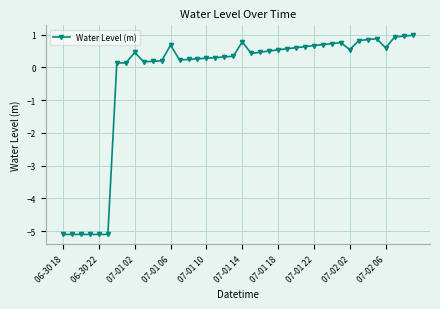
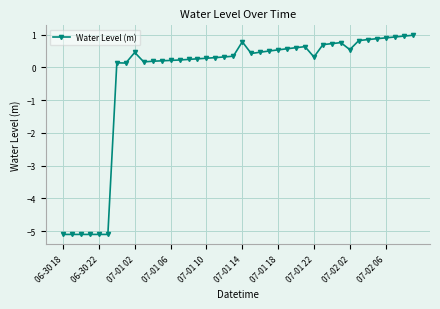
07-01 06: 0.7 -> 0.2
07-01 22: 0.7 -> 0.3
07-02 06: 0.6 -> 0.9
